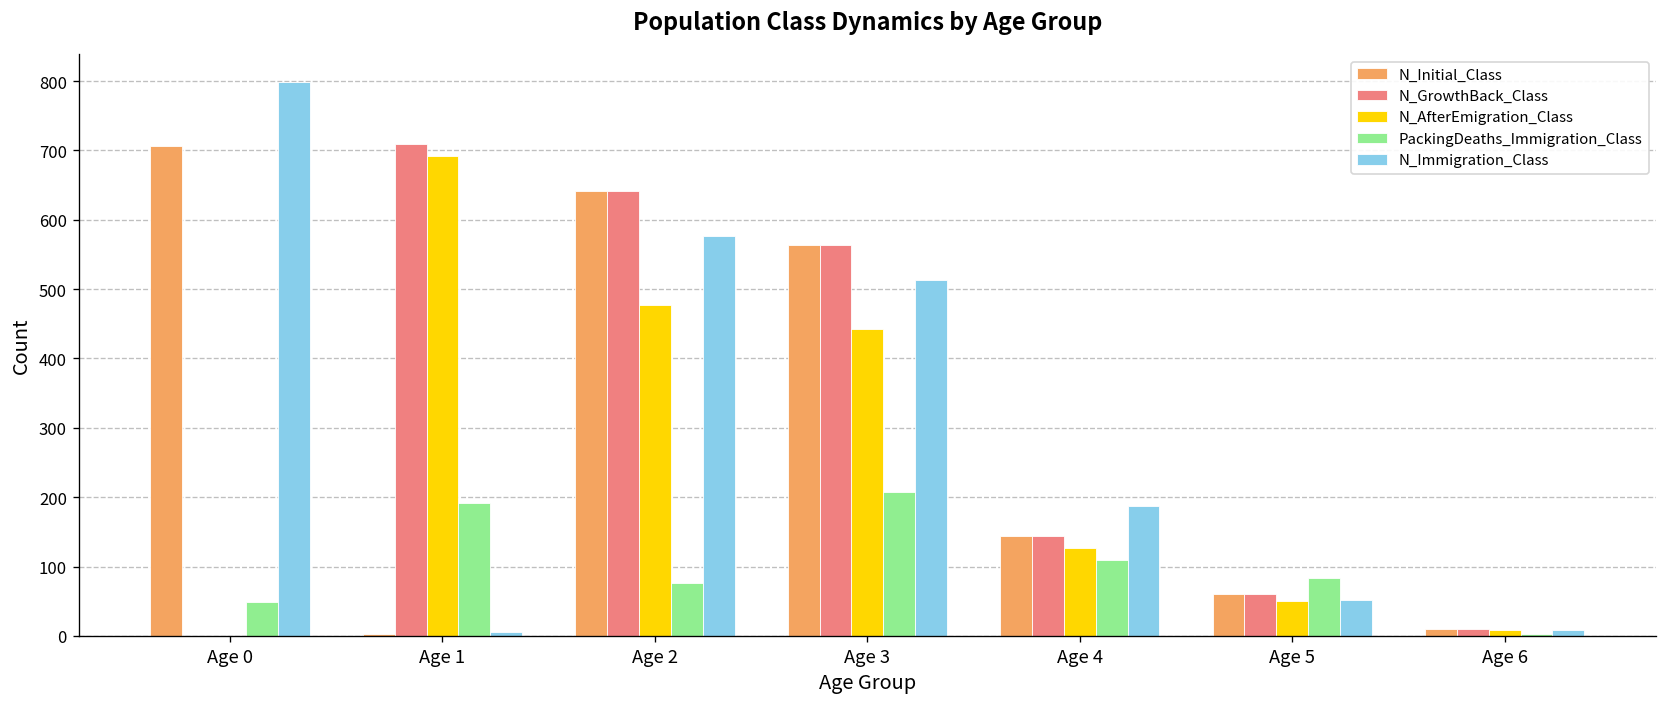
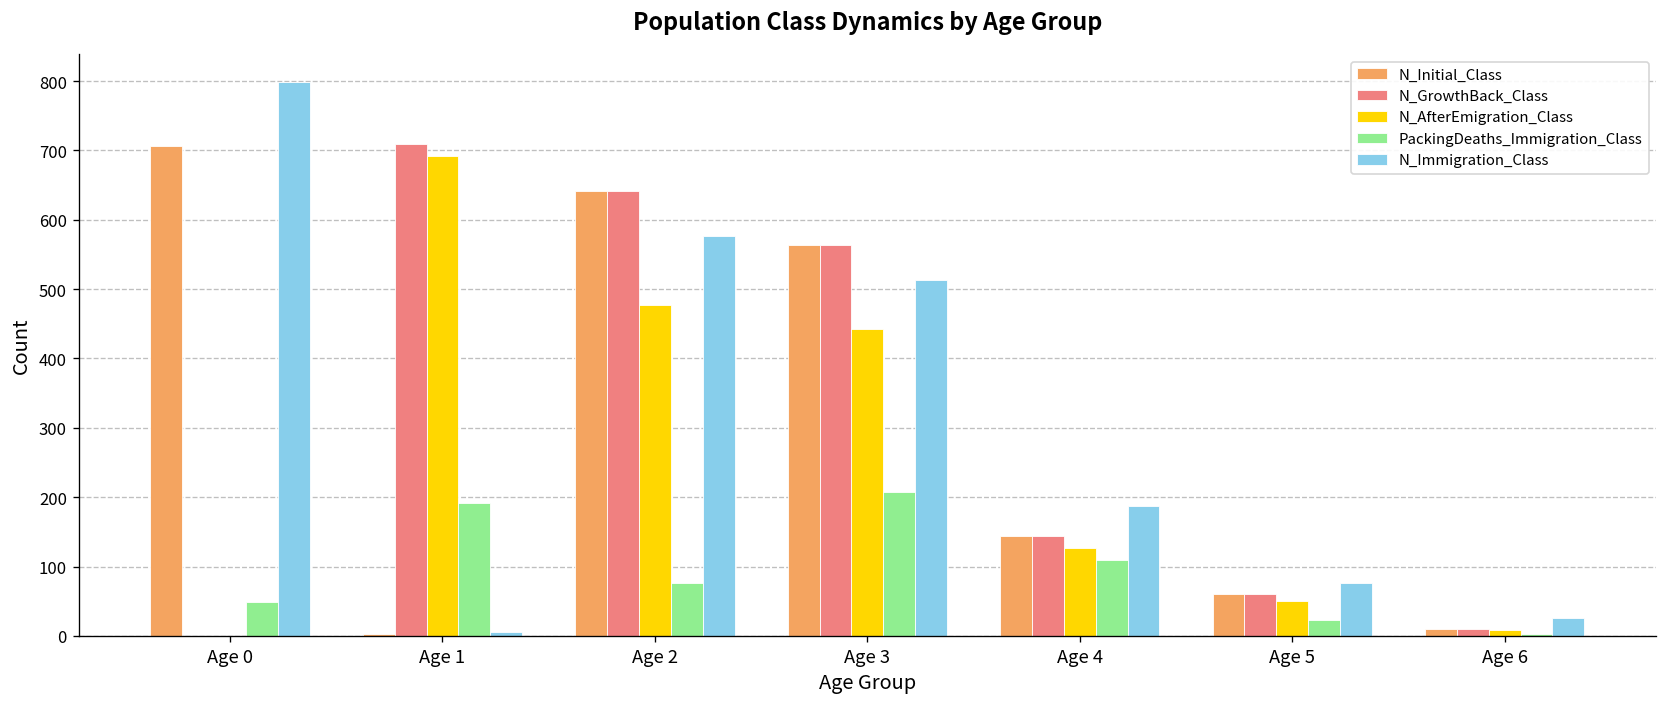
PackingDeaths_Immigration_Class, Age 5: 80 -> 20
N_Immigration_Class, Age 5: 50 -> 80
N_Immigration_Class, Age 6: 10 -> 30
